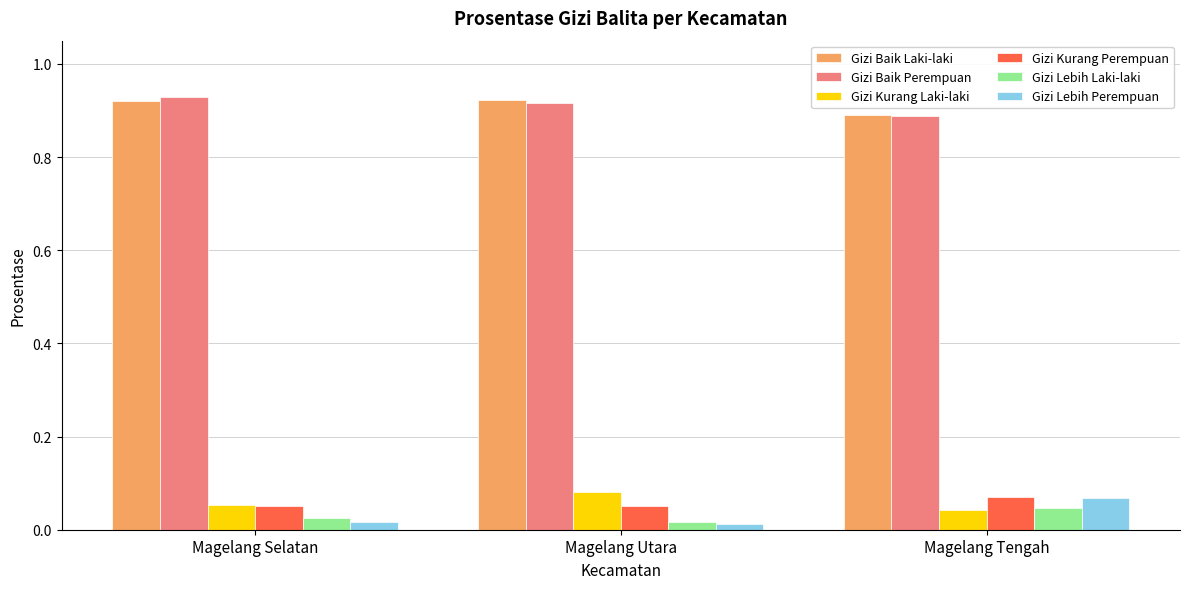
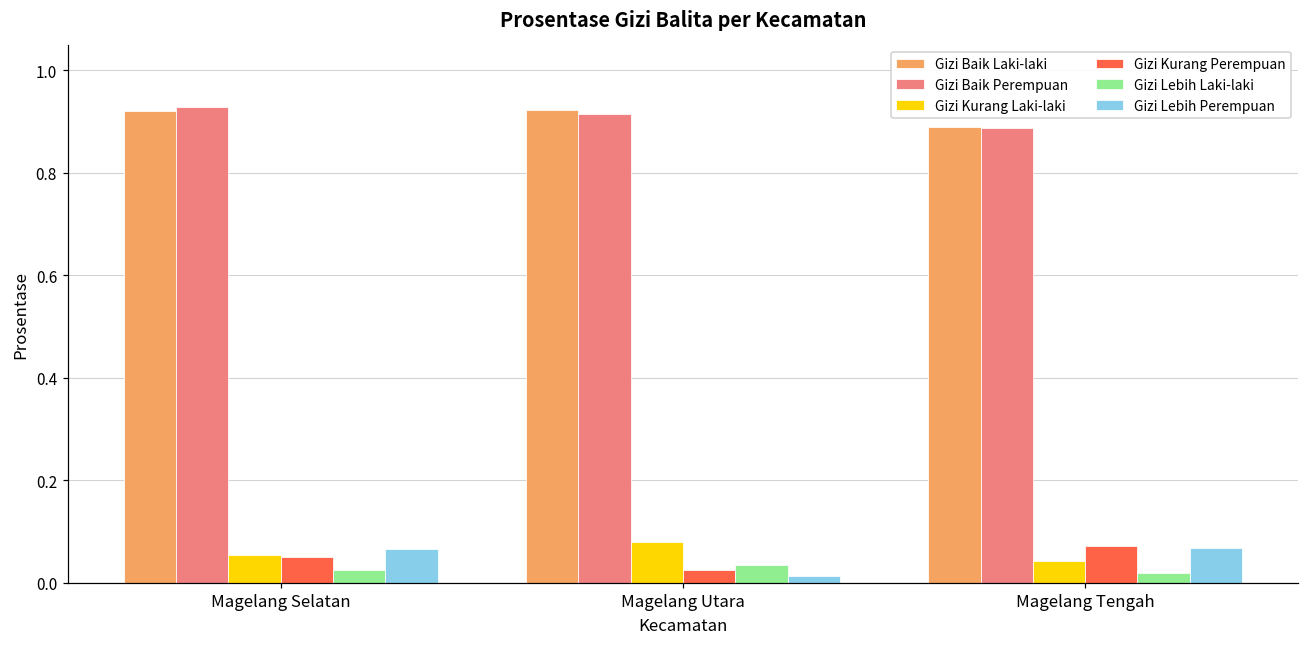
Gizi Lebih Perempuan, Magelang Selatan: 0.02 -> 0.07
Gizi Kurang Perempuan, Magelang Utara: 0.05 -> 0.02
Gizi Lebih Laki-laki, Magelang Utara: 0.02 -> 0.03
Gizi Lebih Laki-laki, Magelang Tengah: 0.05 -> 0.02
